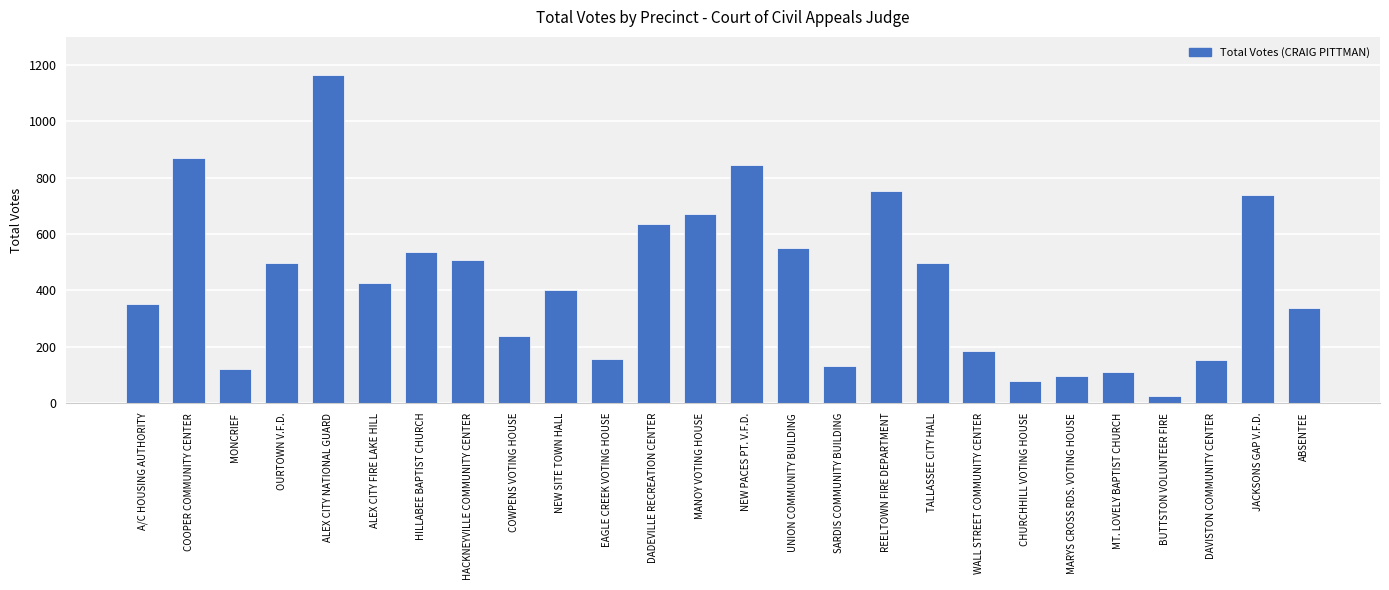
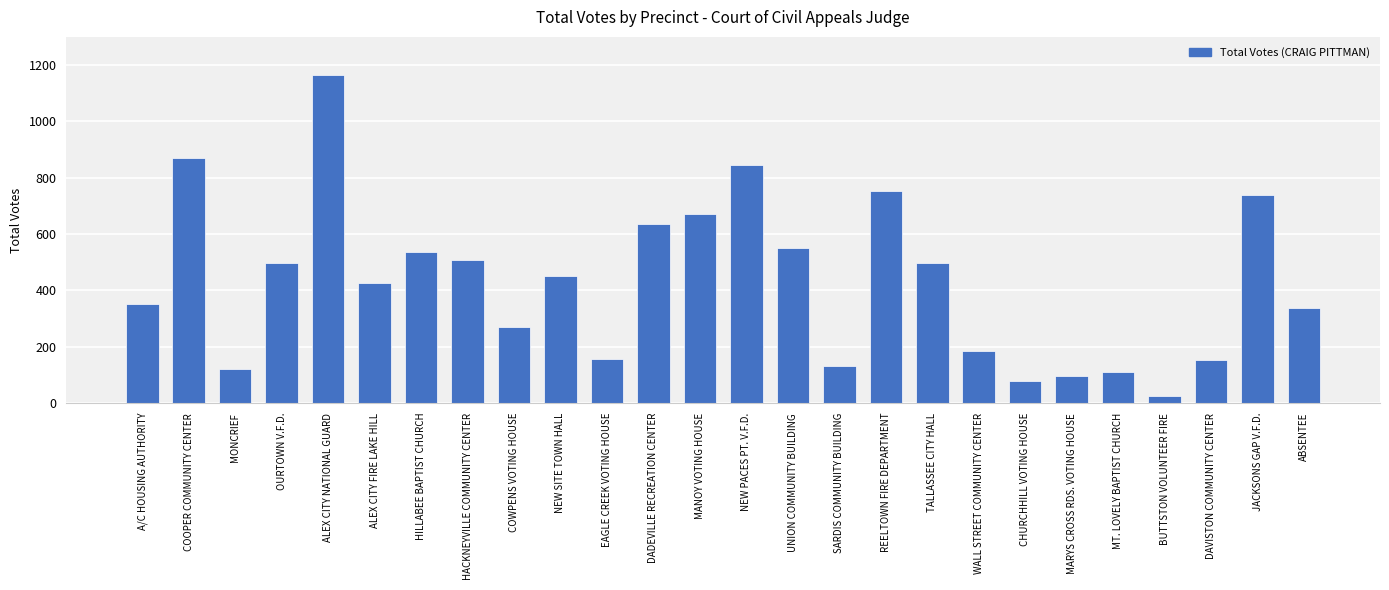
COWPENS VOTING HOUSE: 240 -> 270
NEW SITE TOWN HALL: 400 -> 450
